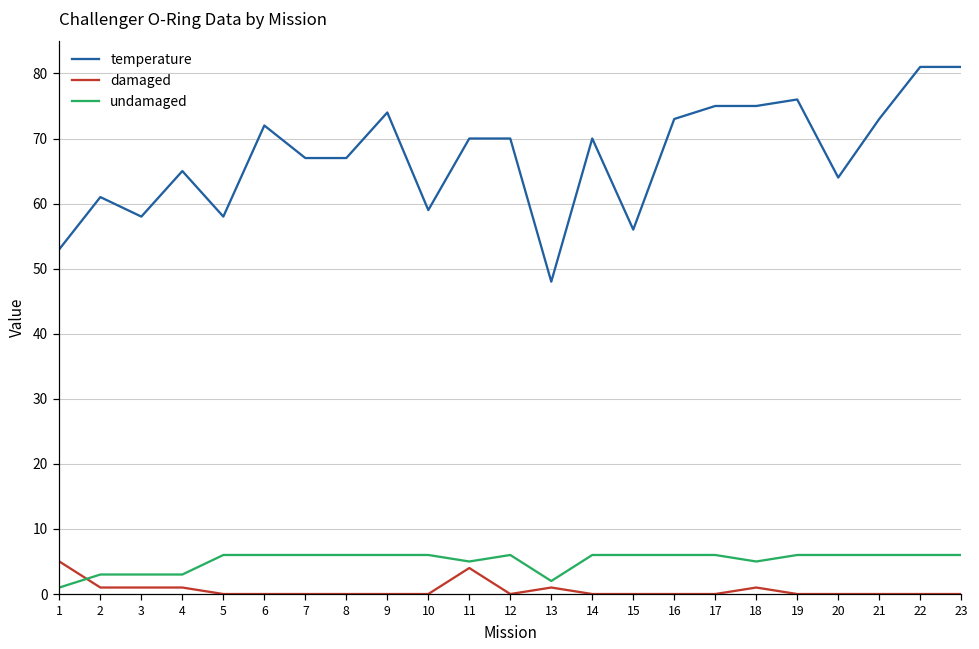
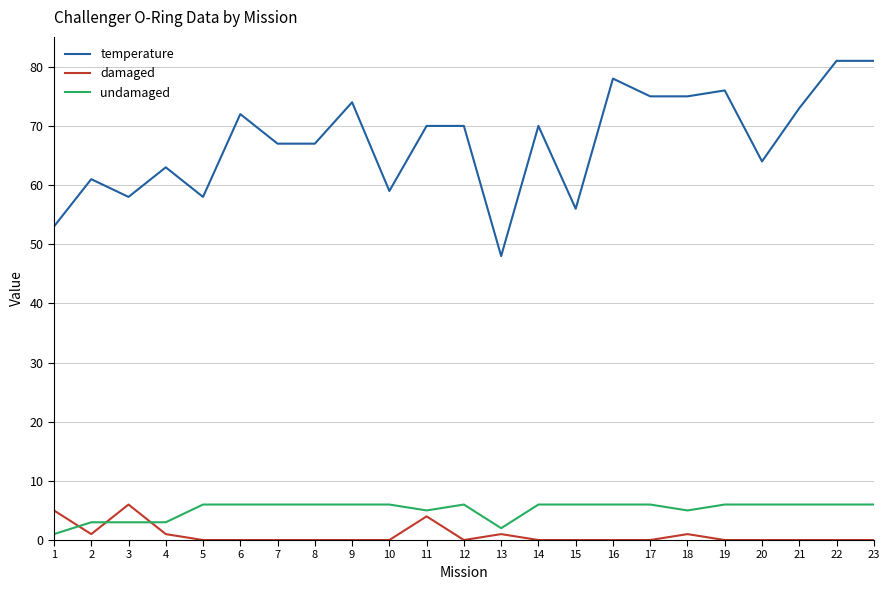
damaged, 3: 1 -> 6
temperature, 4: 65 -> 63
temperature, 16: 73 -> 78
